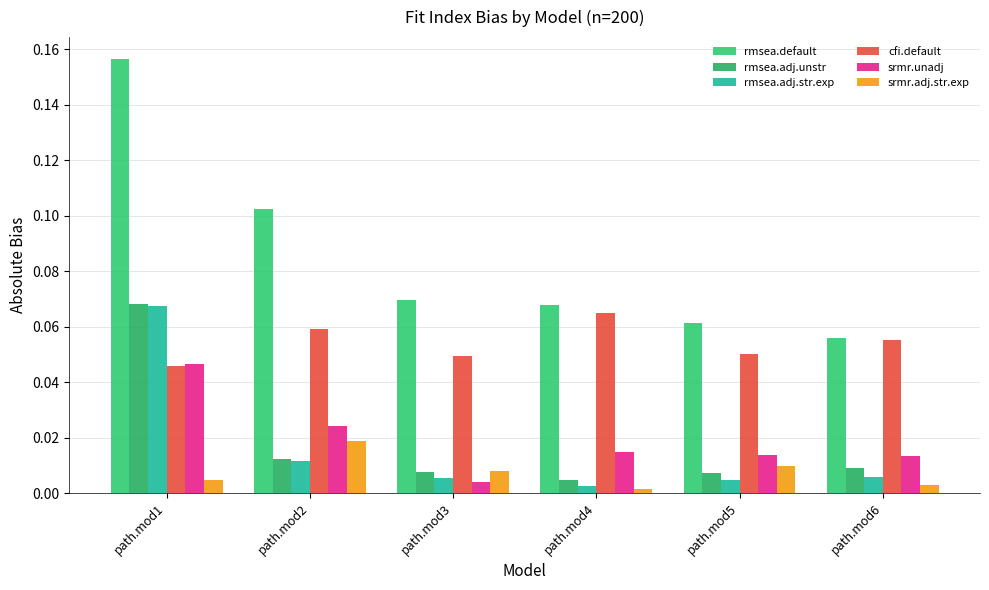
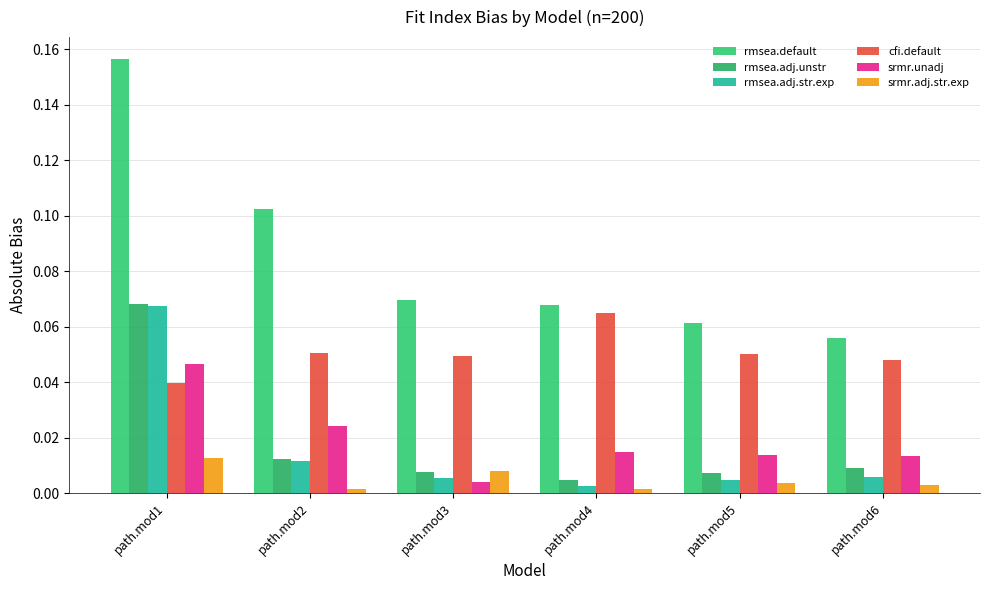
cfi.default, path.mod1: 0.046 -> 0.040
srmr.adj.str.exp, path.mod1: 0.005 -> 0.013
cfi.default, path.mod2: 0.059 -> 0.051
srmr.adj.str.exp, path.mod2: 0.019 -> 0.002
srmr.adj.str.exp, path.mod5: 0.010 -> 0.004
cfi.default, path.mod6: 0.055 -> 0.048
